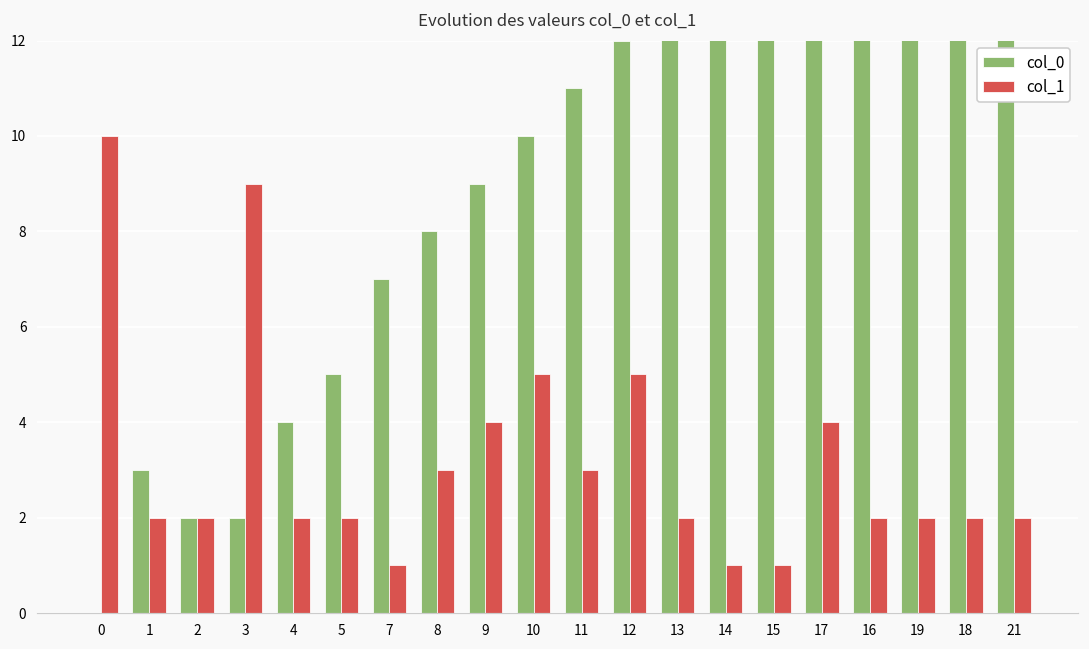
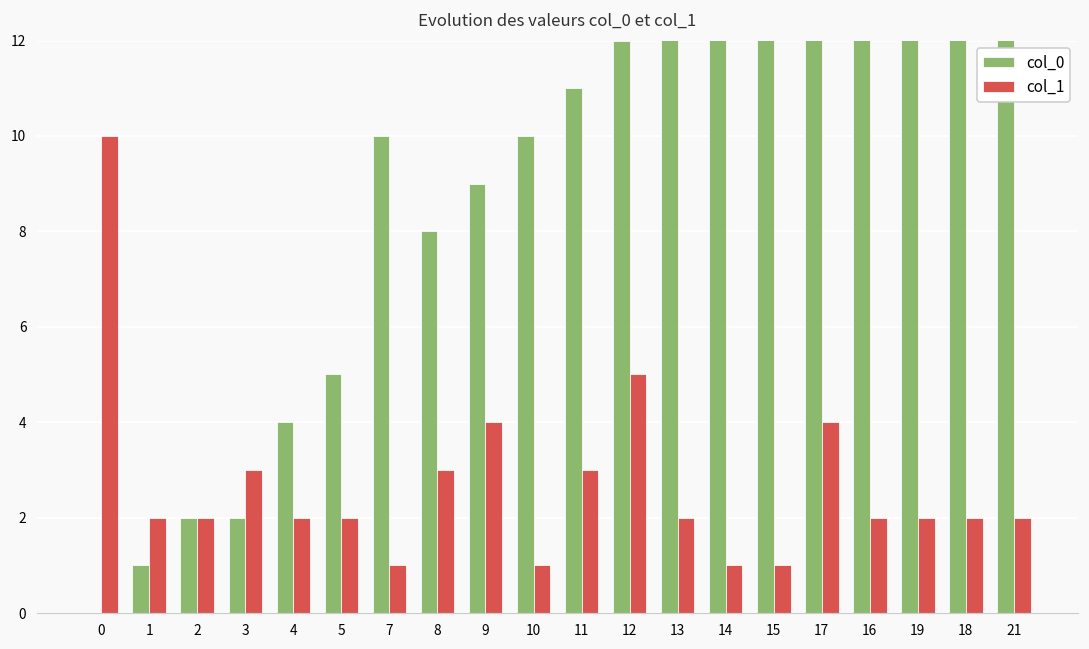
col_0, 1: 3 -> 1
col_1, 3: 9 -> 3
col_0, 7: 7 -> 10
col_1, 10: 5 -> 1
